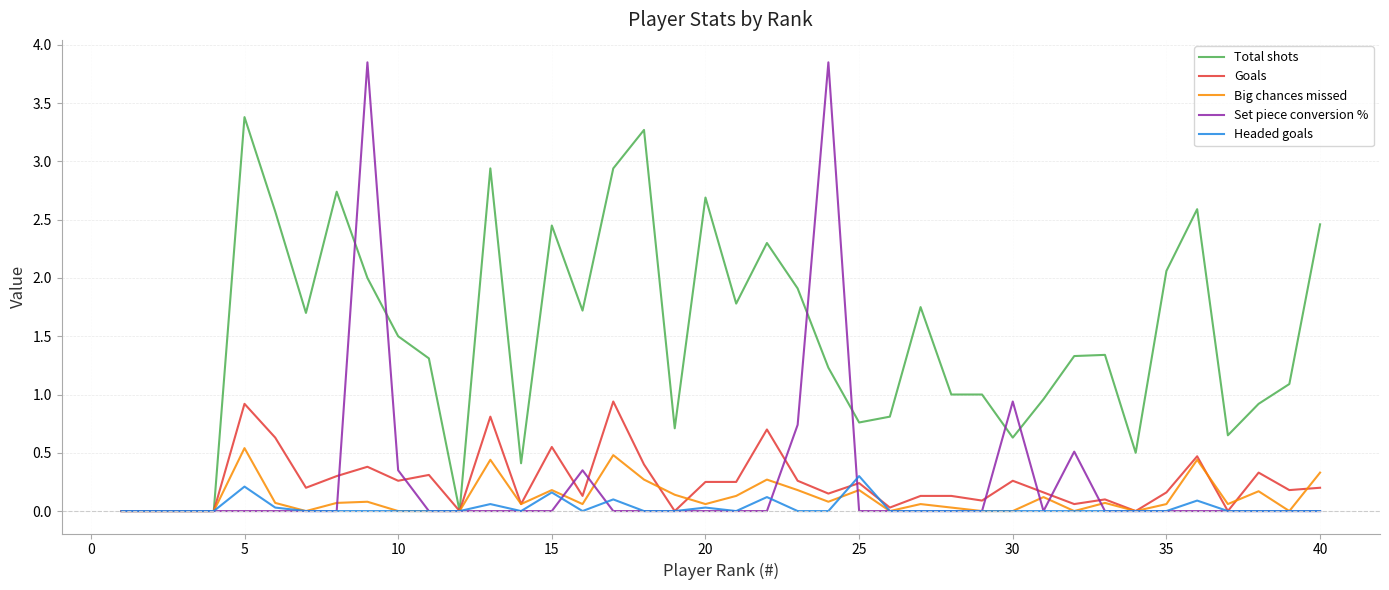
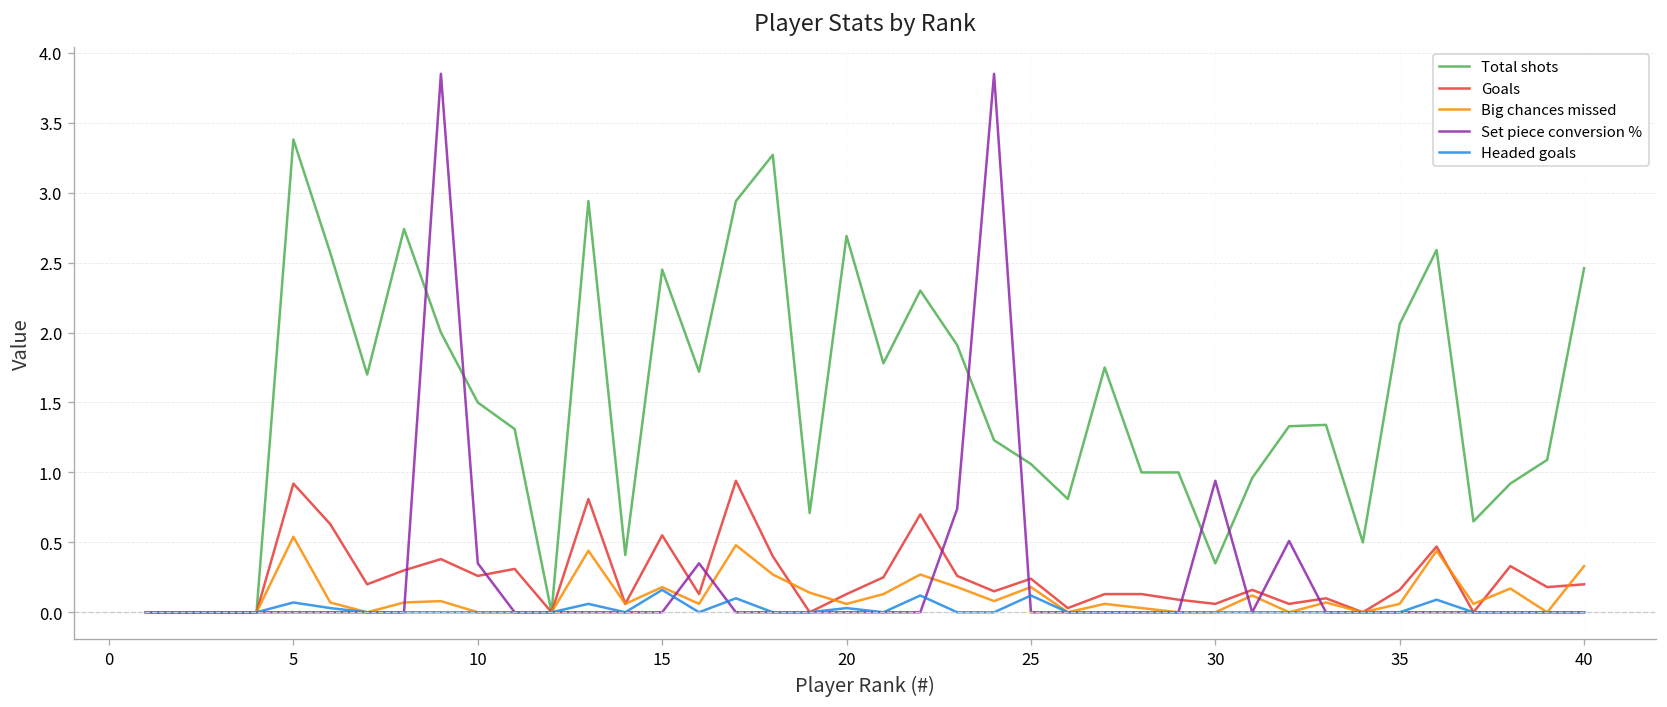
Headed goals, 5: 0.21 -> 0.07
Goals, 20: 0.25 -> 0.13
Total shots, 25: 0.76 -> 1.06
Headed goals, 25: 0.30 -> 0.12
Total shots, 30: 0.63 -> 0.35
Goals, 30: 0.26 -> 0.06
